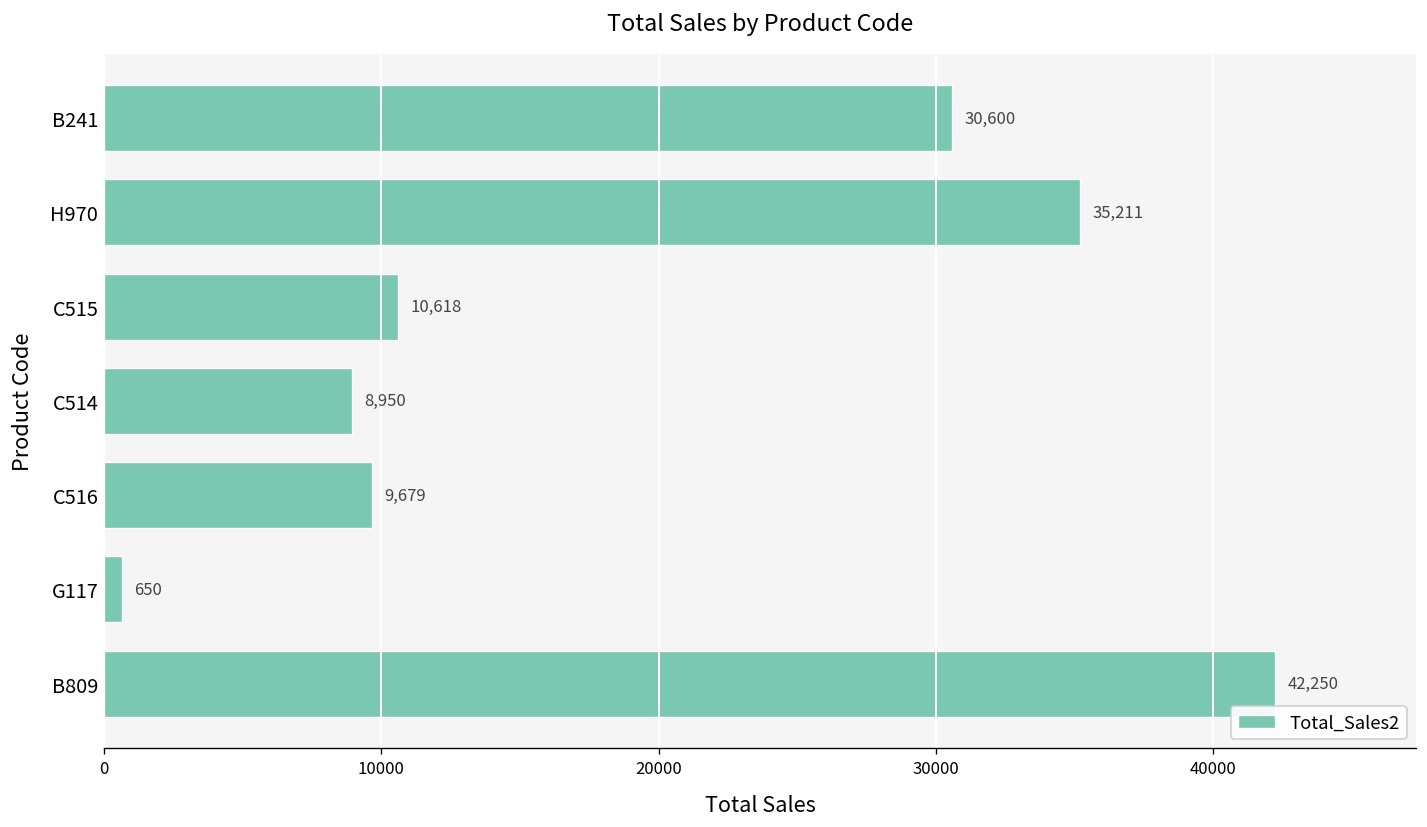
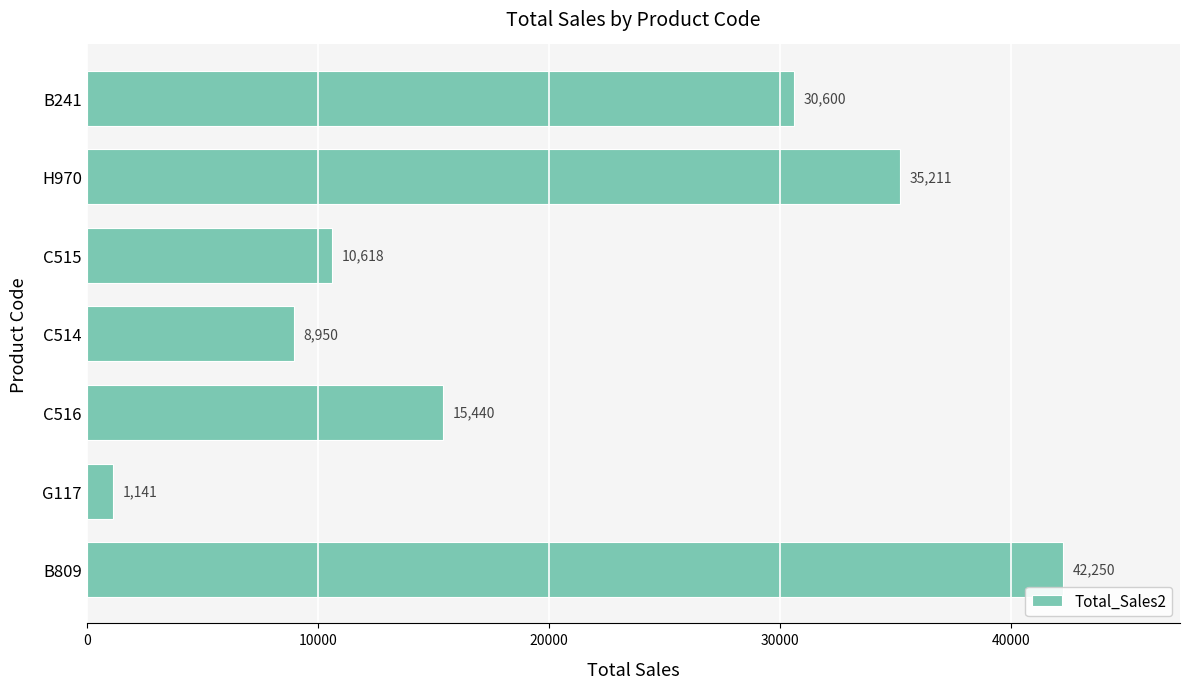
C516: 9,679 -> 15,440
G117: 650 -> 1,141
